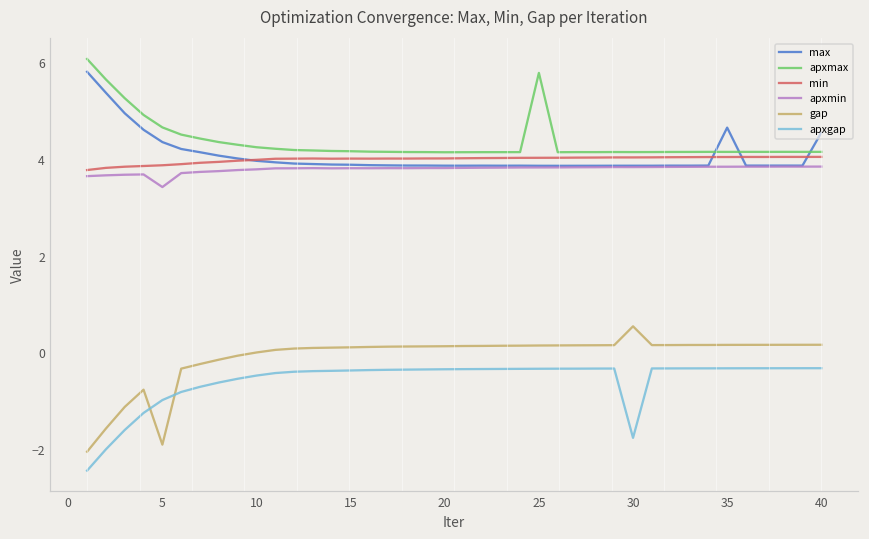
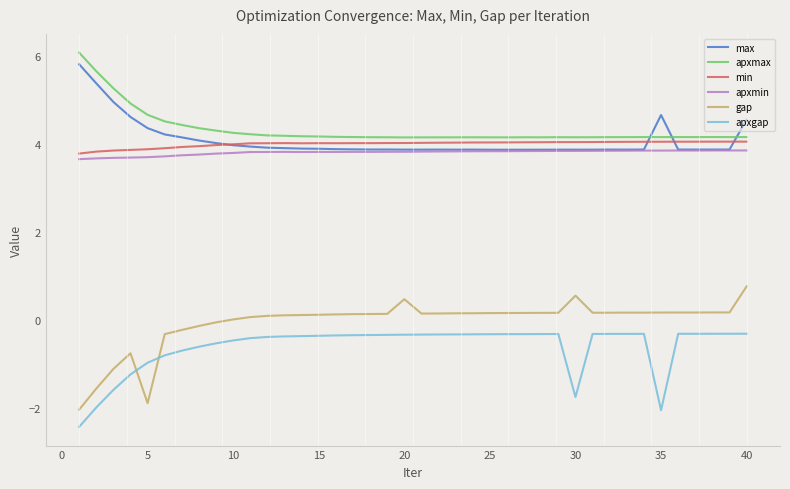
apxmin, 5: 3.4 -> 3.7
gap, 20: 0.1 -> 0.5
apxmax, 25: 5.8 -> 4.2
apxgap, 35: -0.3 -> -2.0
gap, 40: 0.2 -> 0.8
